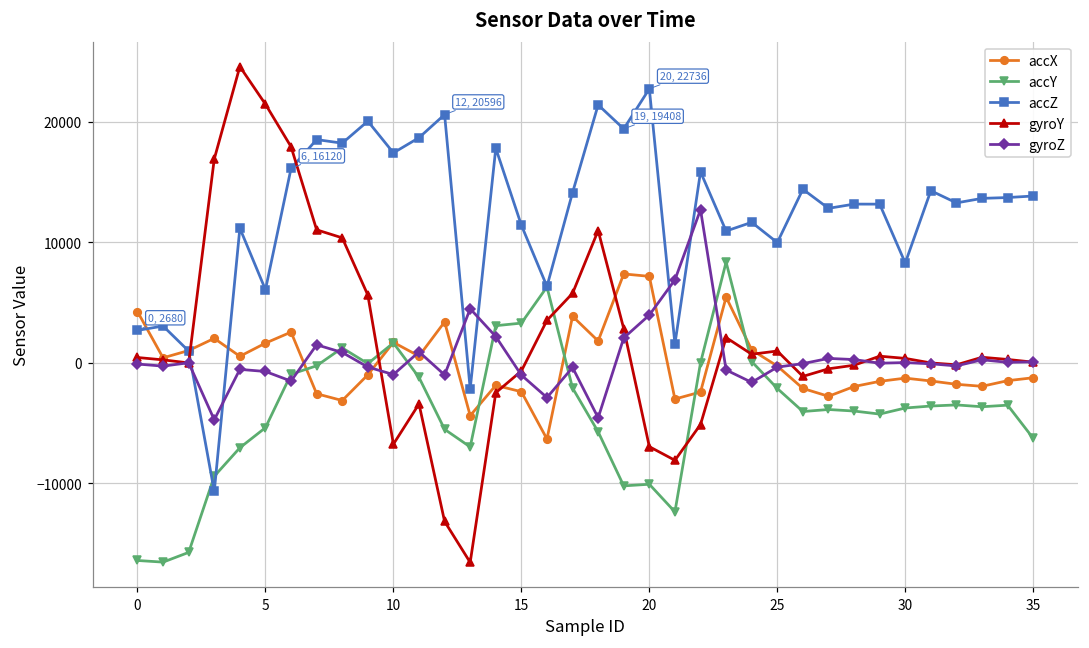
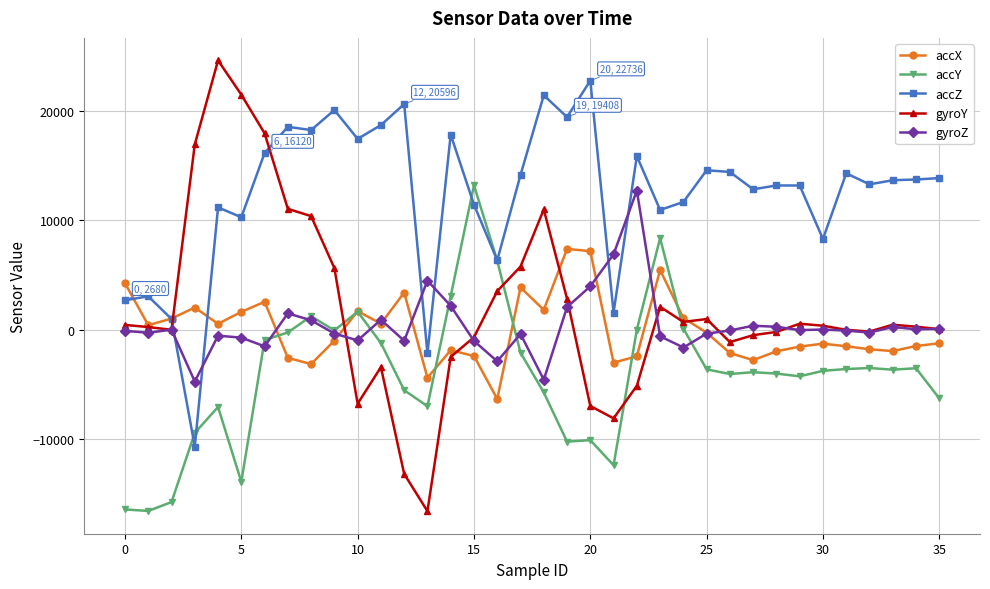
accY, 5: -5400 -> -13900
accZ, 5: 6100 -> 10300
accY, 15: 3300 -> 13200
accY, 25: -2100 -> -3600
accZ, 25: 10000 -> 14600
